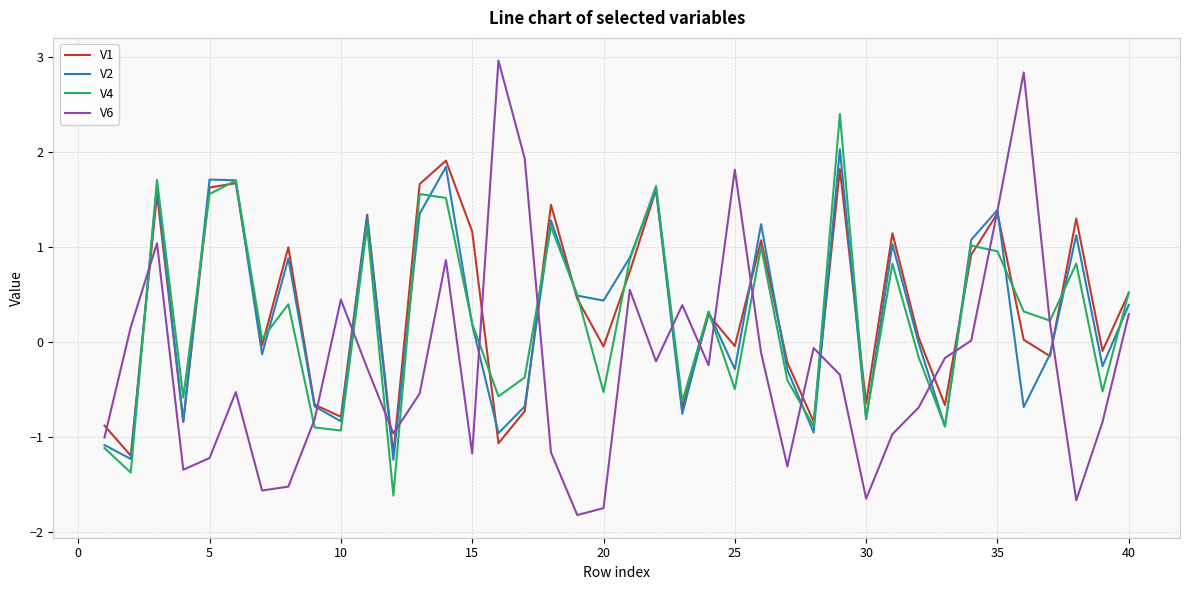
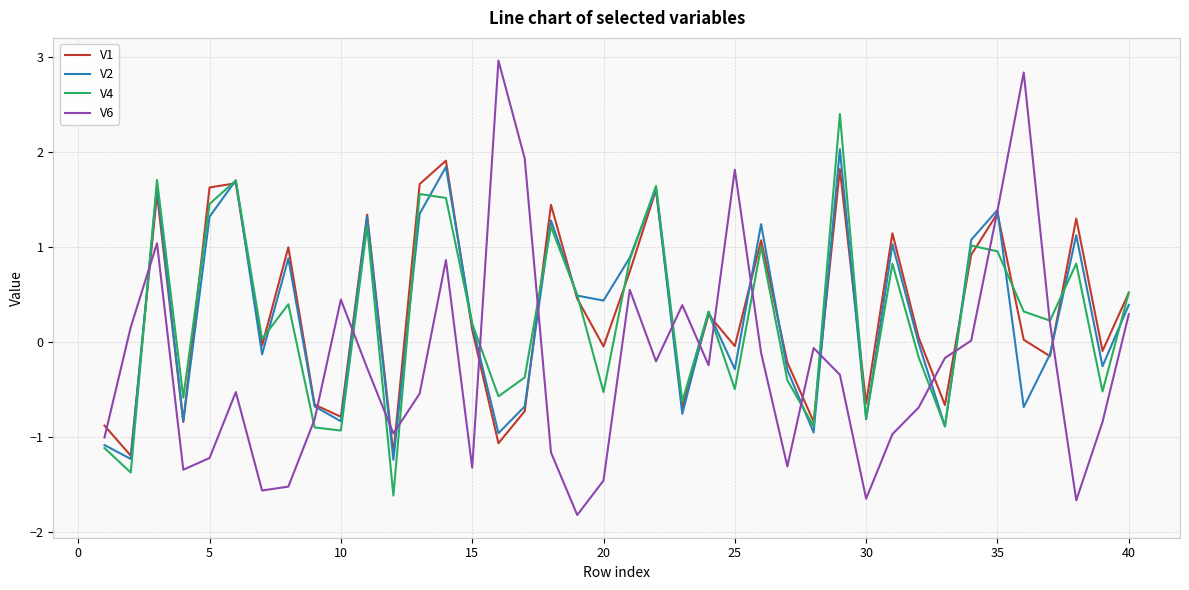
V2, 5: 1.7 -> 1.3
V4, 5: 1.6 -> 1.5
V1, 15: 1.2 -> 0.1
V6, 15: -1.2 -> -1.3
V6, 20: -1.7 -> -1.5
